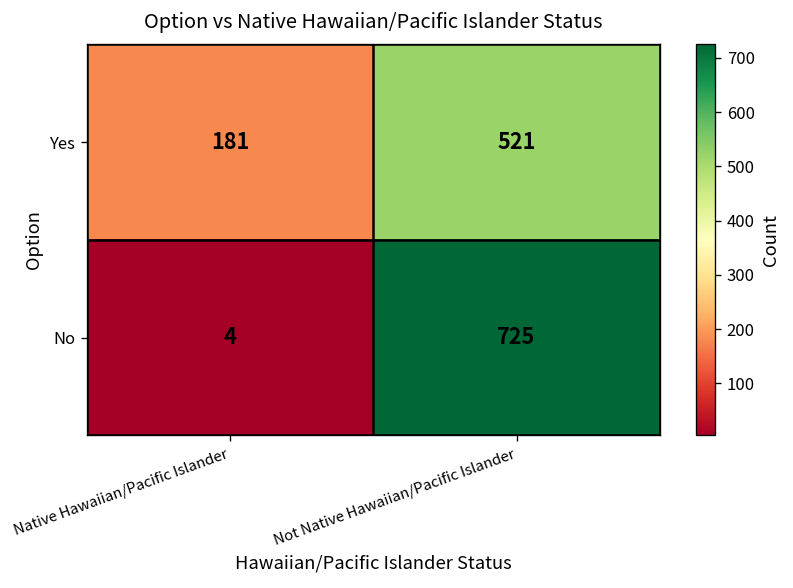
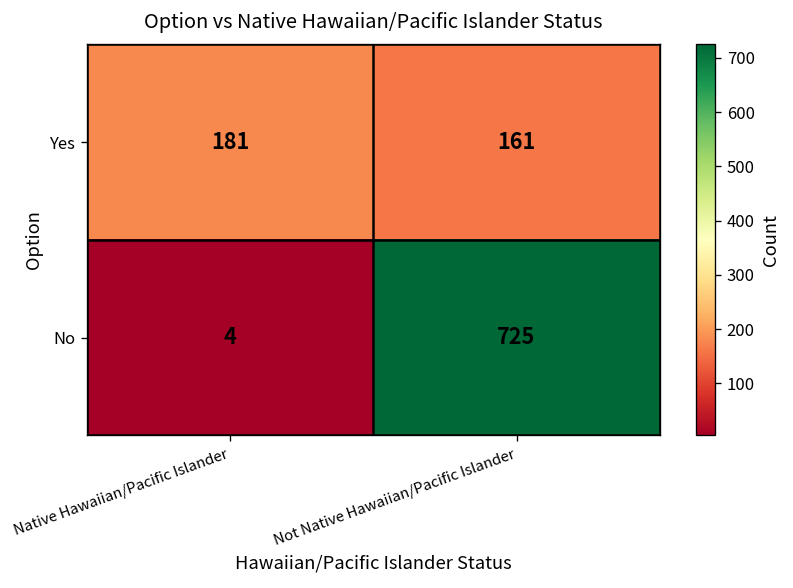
Yes, Not Native Hawaiian/Pacific Islander: 521 -> 161
